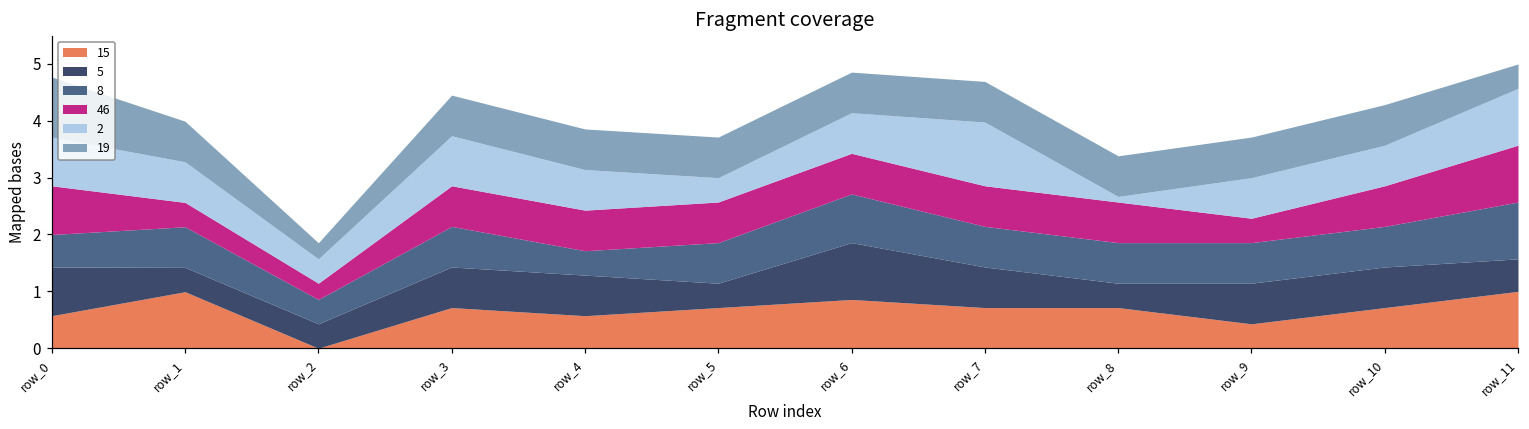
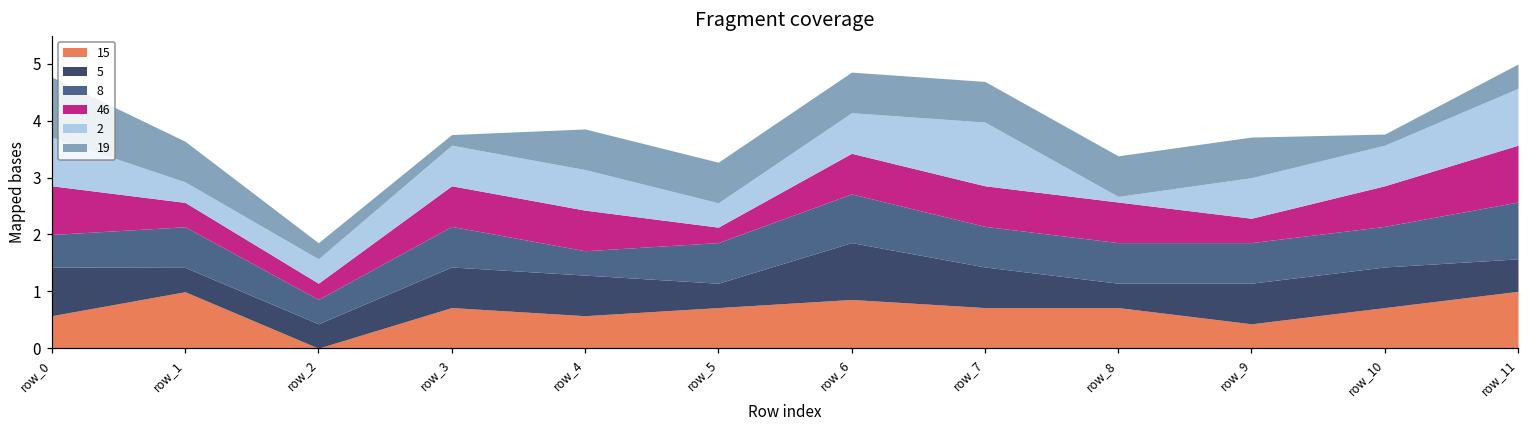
2, row_1: 0.7 -> 0.4
2, row_3: 0.9 -> 0.7
19, row_3: 0.7 -> 0.2
46, row_5: 0.7 -> 0.3
19, row_10: 0.7 -> 0.2
